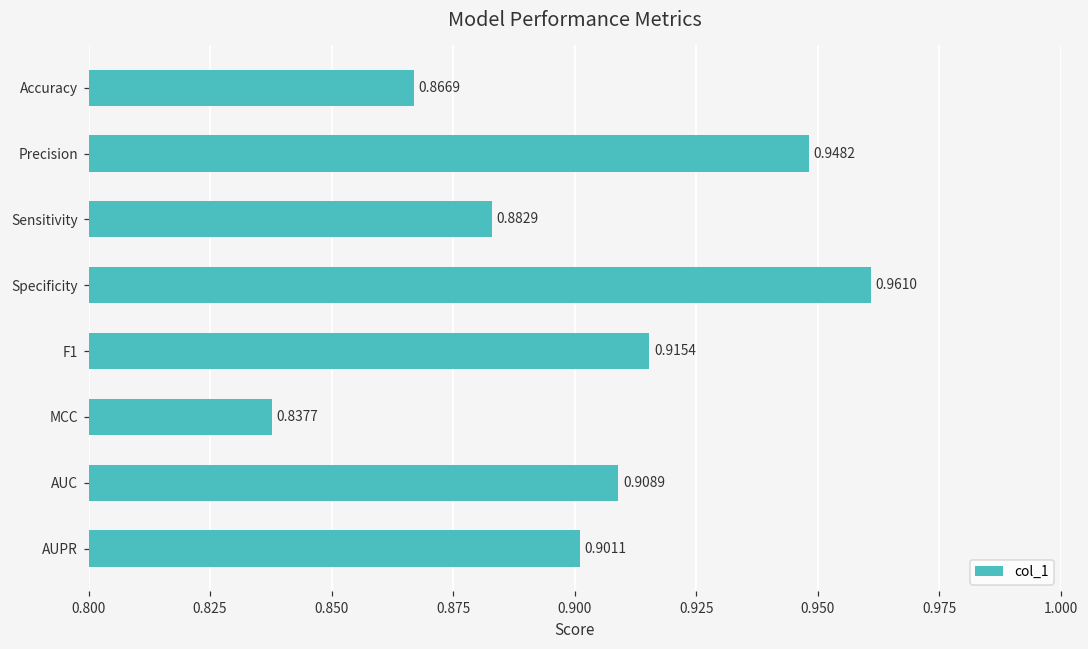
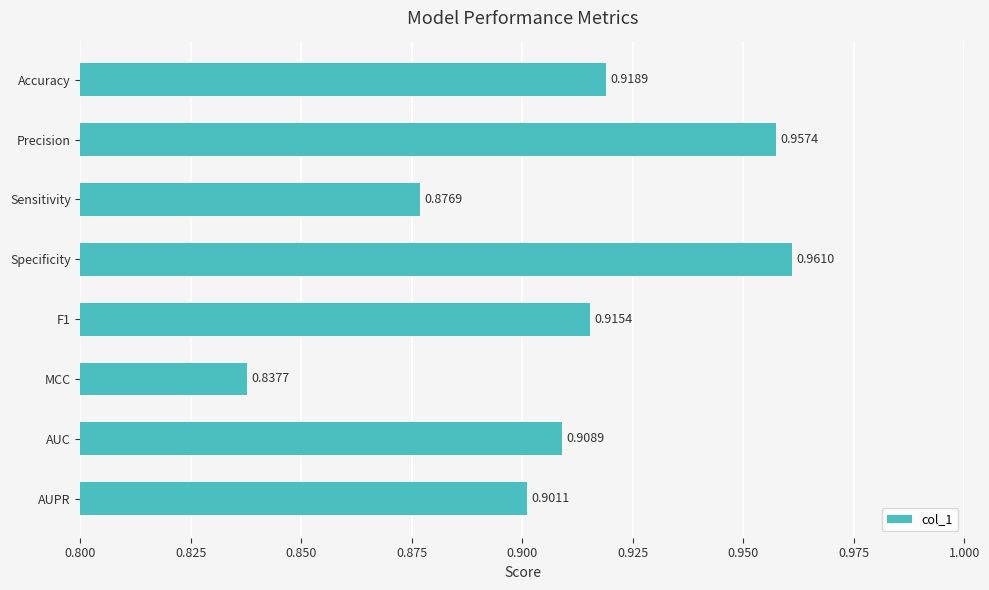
Accuracy: 0.8669 -> 0.9189
Precision: 0.9482 -> 0.9574
Sensitivity: 0.8829 -> 0.8769
